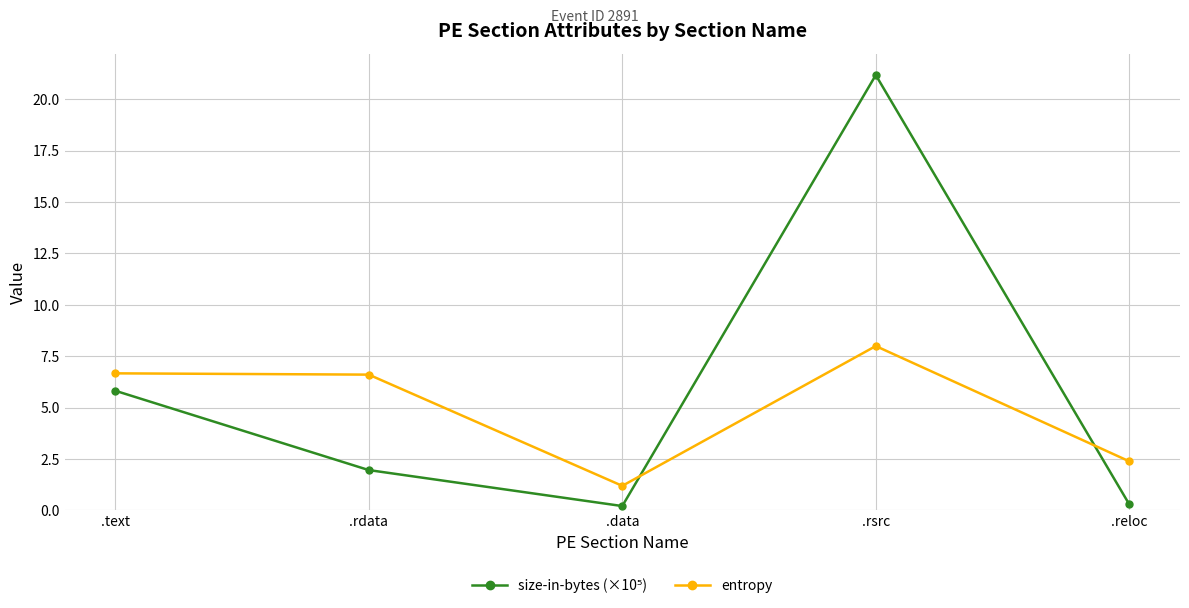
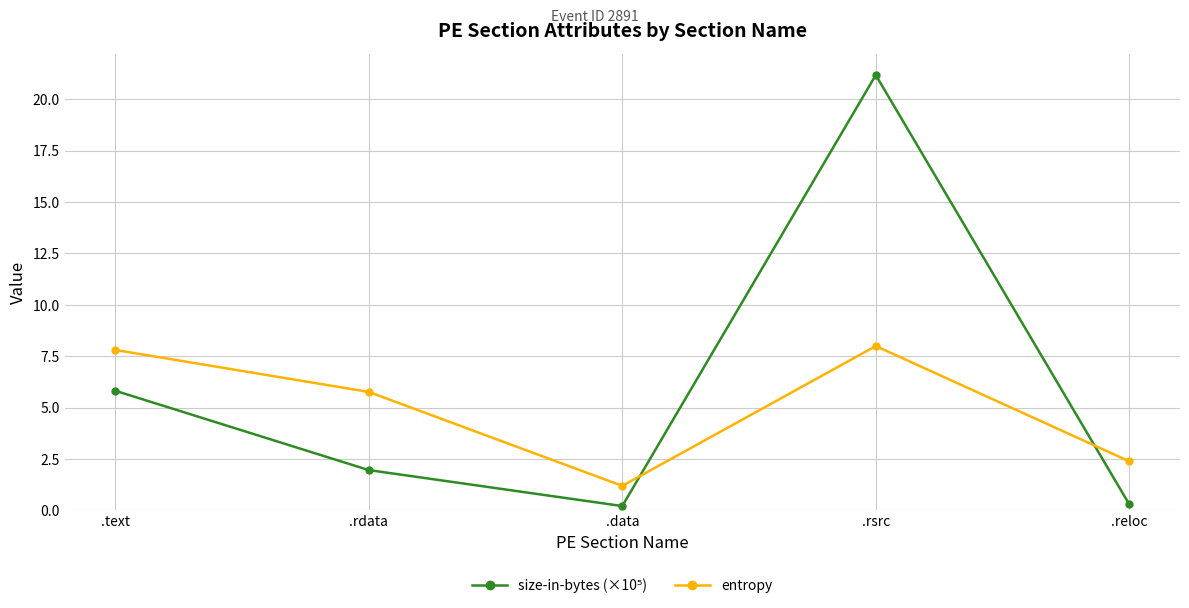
entropy, .text: 6.7 -> 7.8
entropy, .rdata: 6.6 -> 5.8
